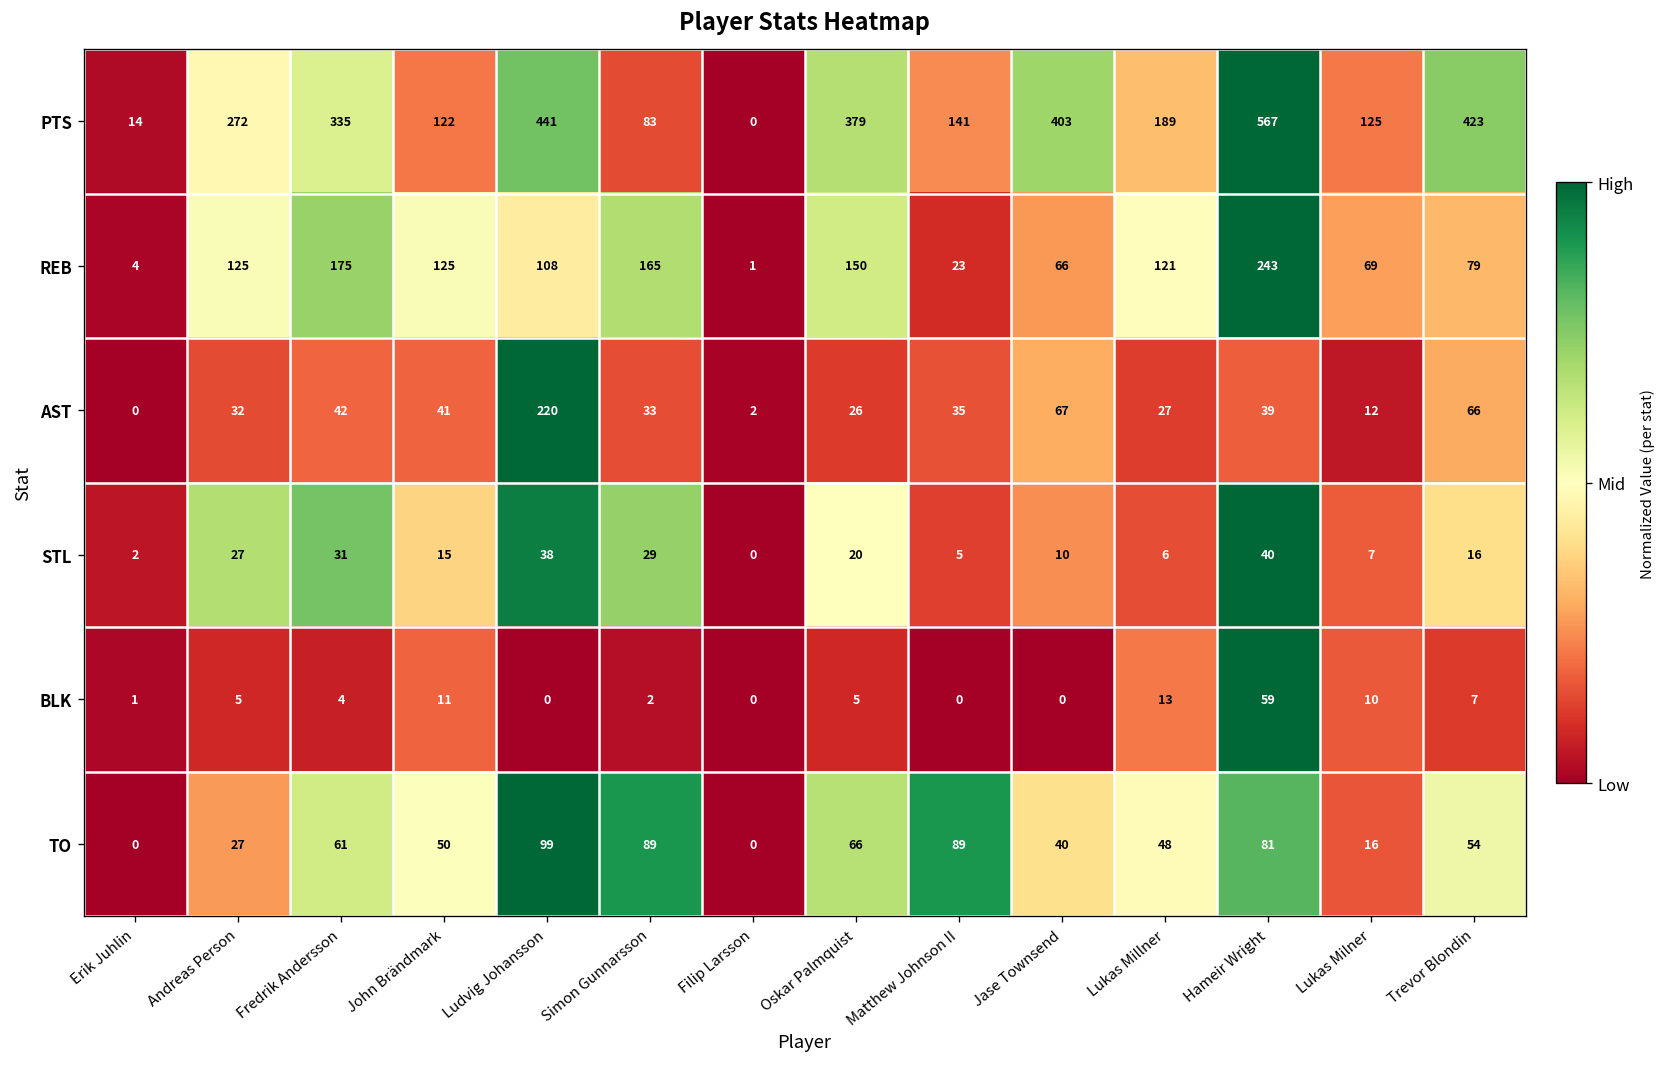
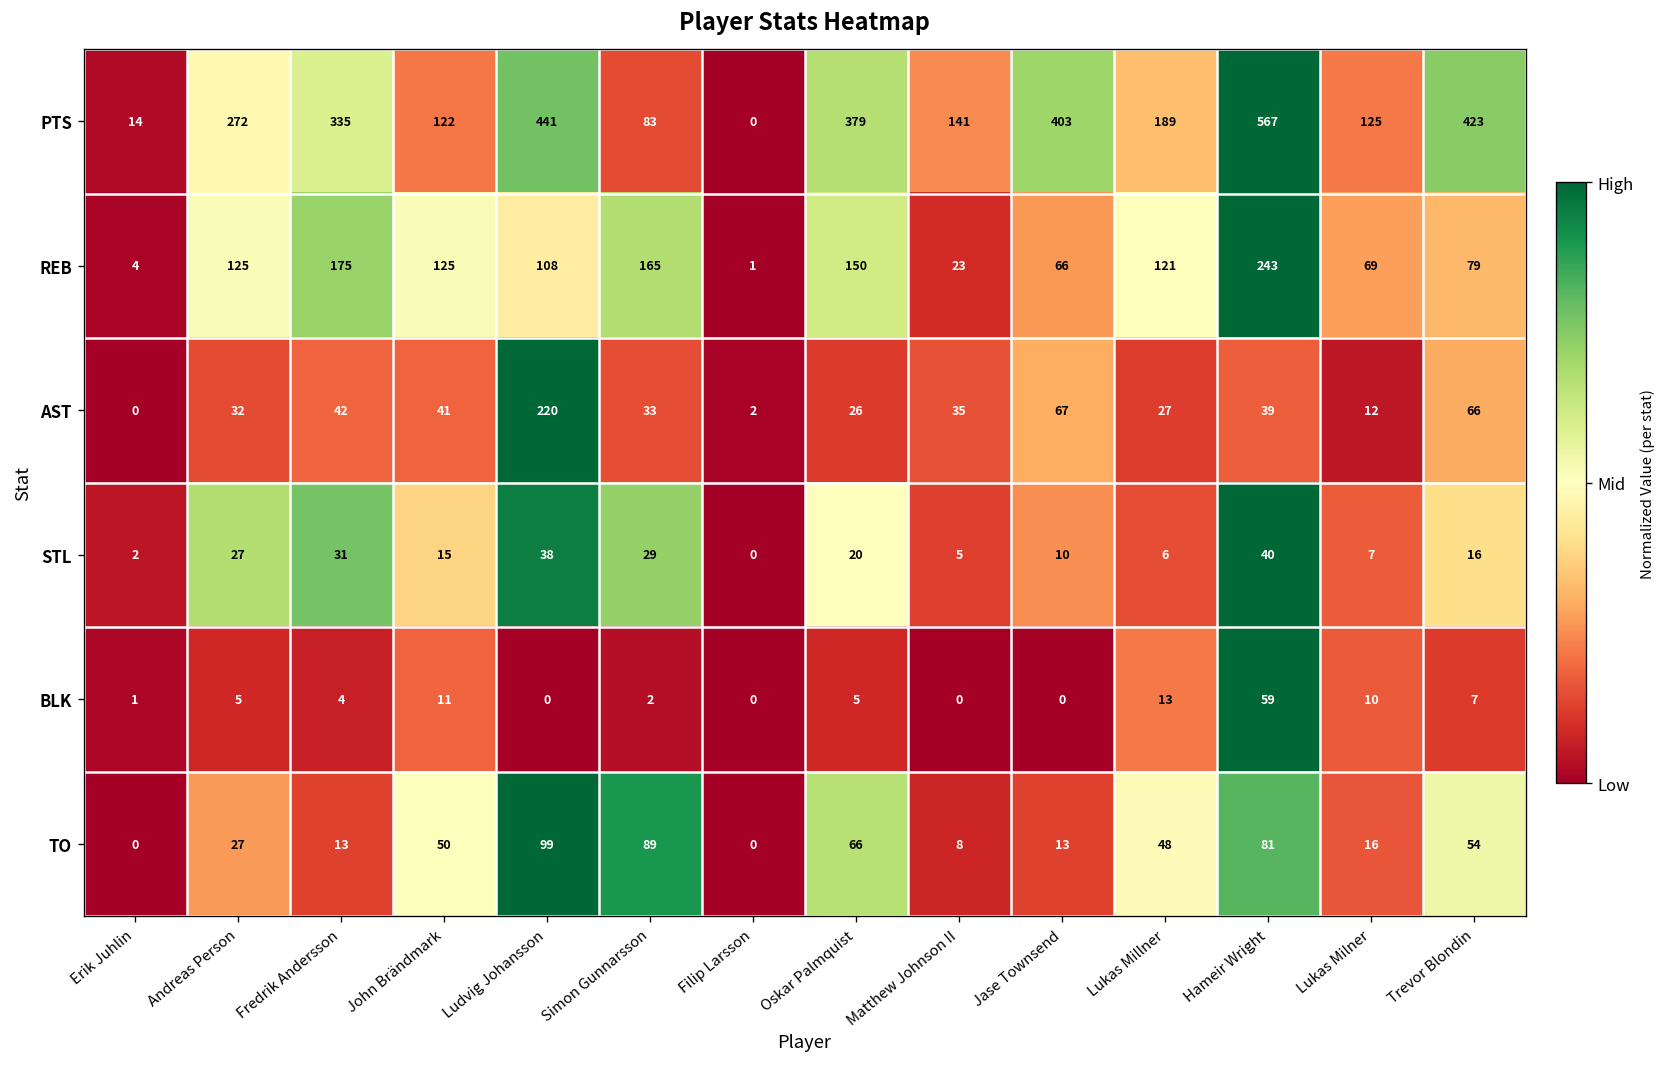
TO, Fredrik Andersson: 61 -> 13
TO, Matthew Johnson II: 89 -> 8
TO, Jase Townsend: 40 -> 13
